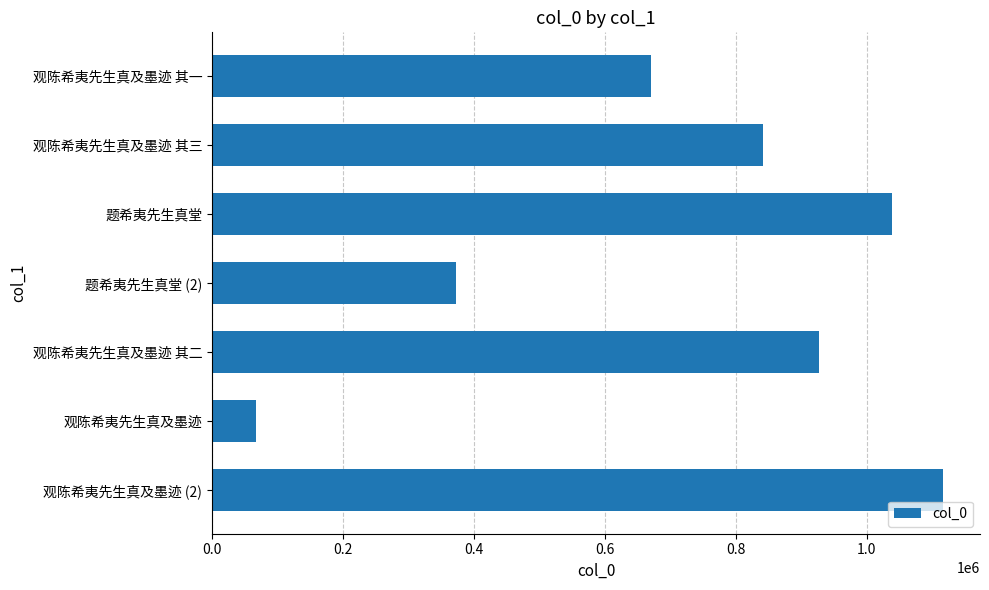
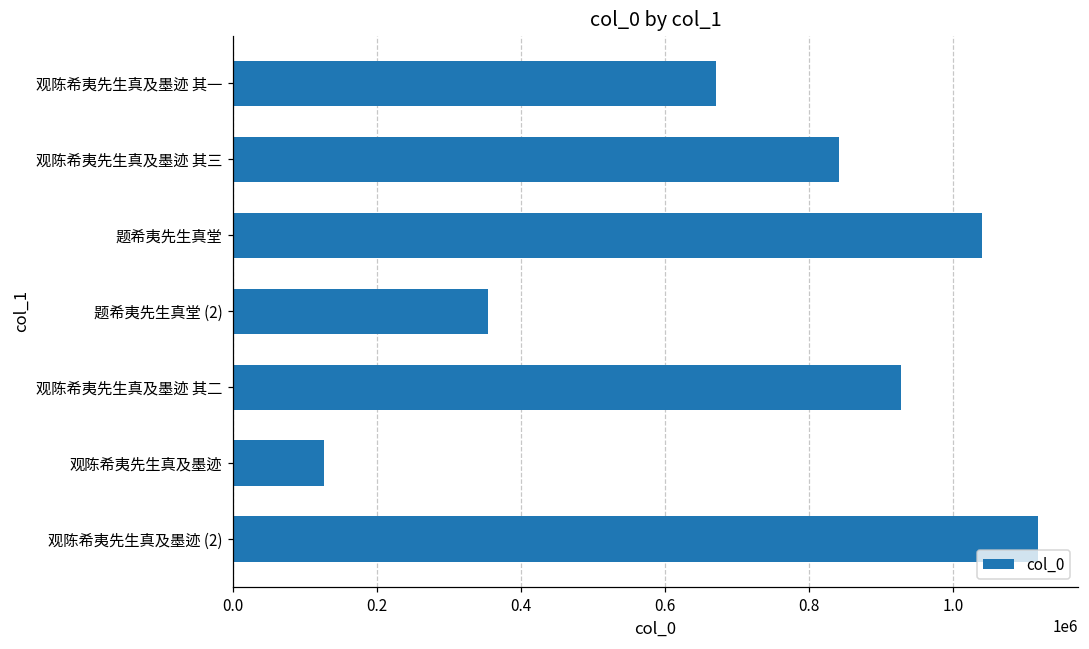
题希夷先生真堂 (2): 370000 -> 350000
观陈希夷先生真及墨迹: 70000 -> 130000
